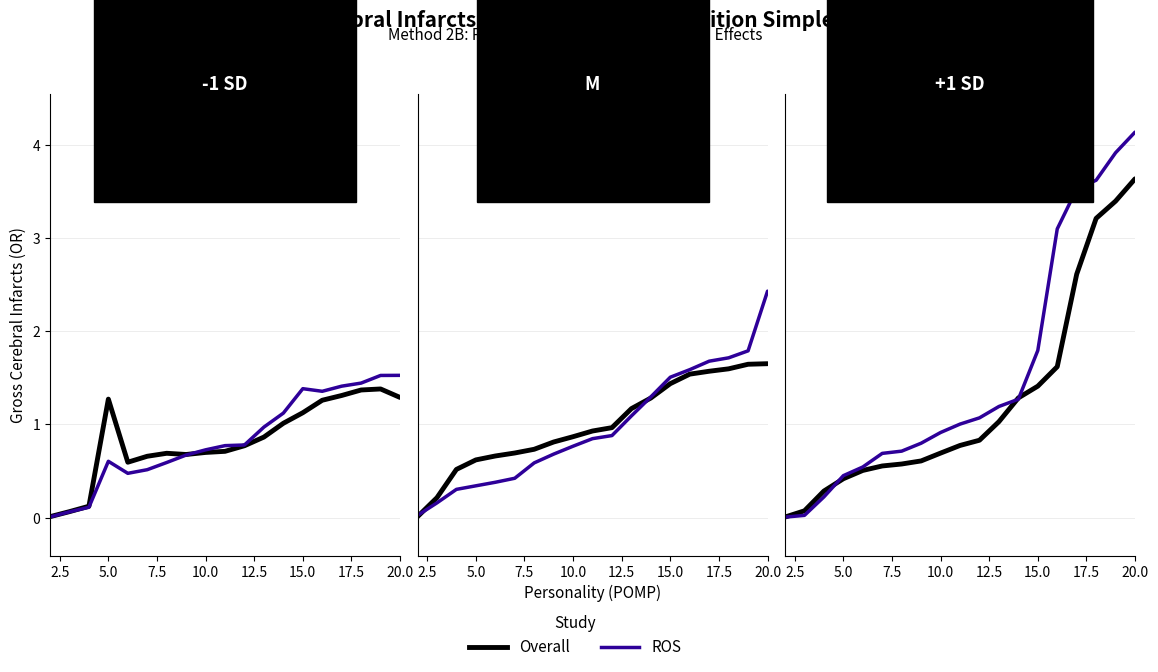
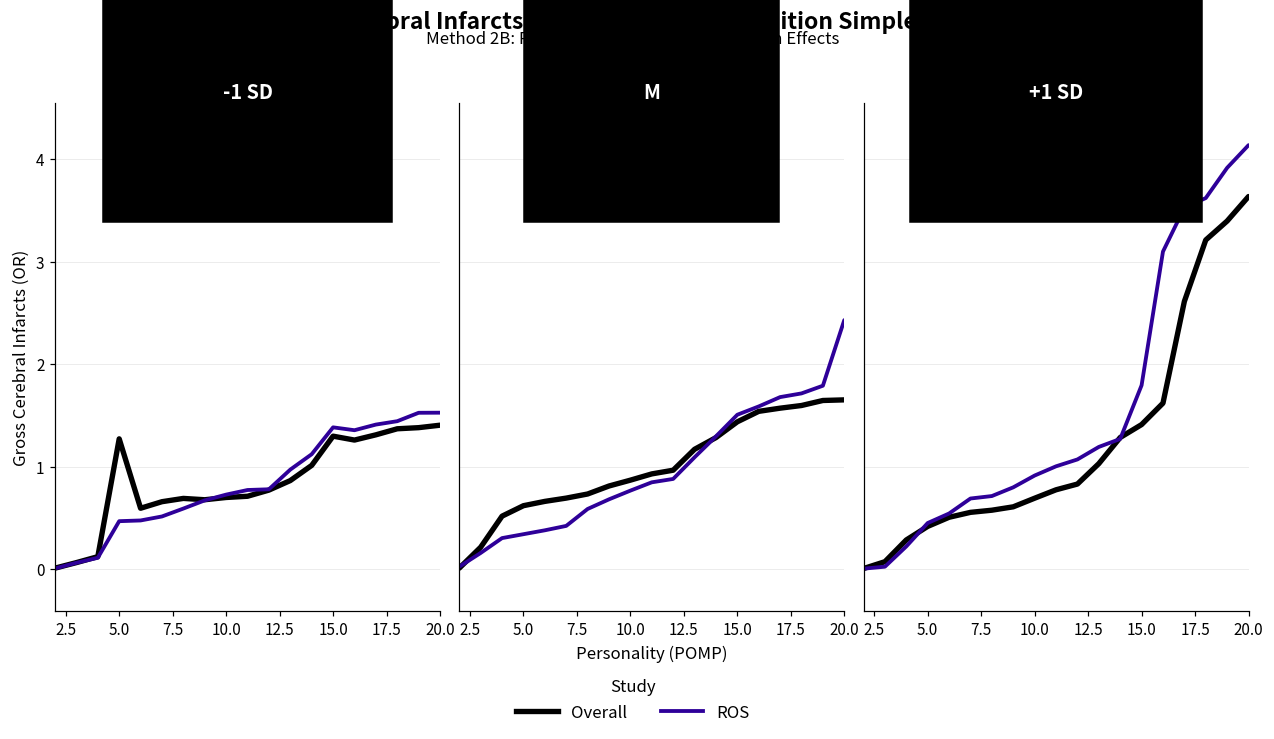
-1 SD, ROS, 5.0: 0.6 -> 0.5
-1 SD, Overall, 15.0: 1.1 -> 1.3
-1 SD, Overall, 20.0: 1.3 -> 1.4
